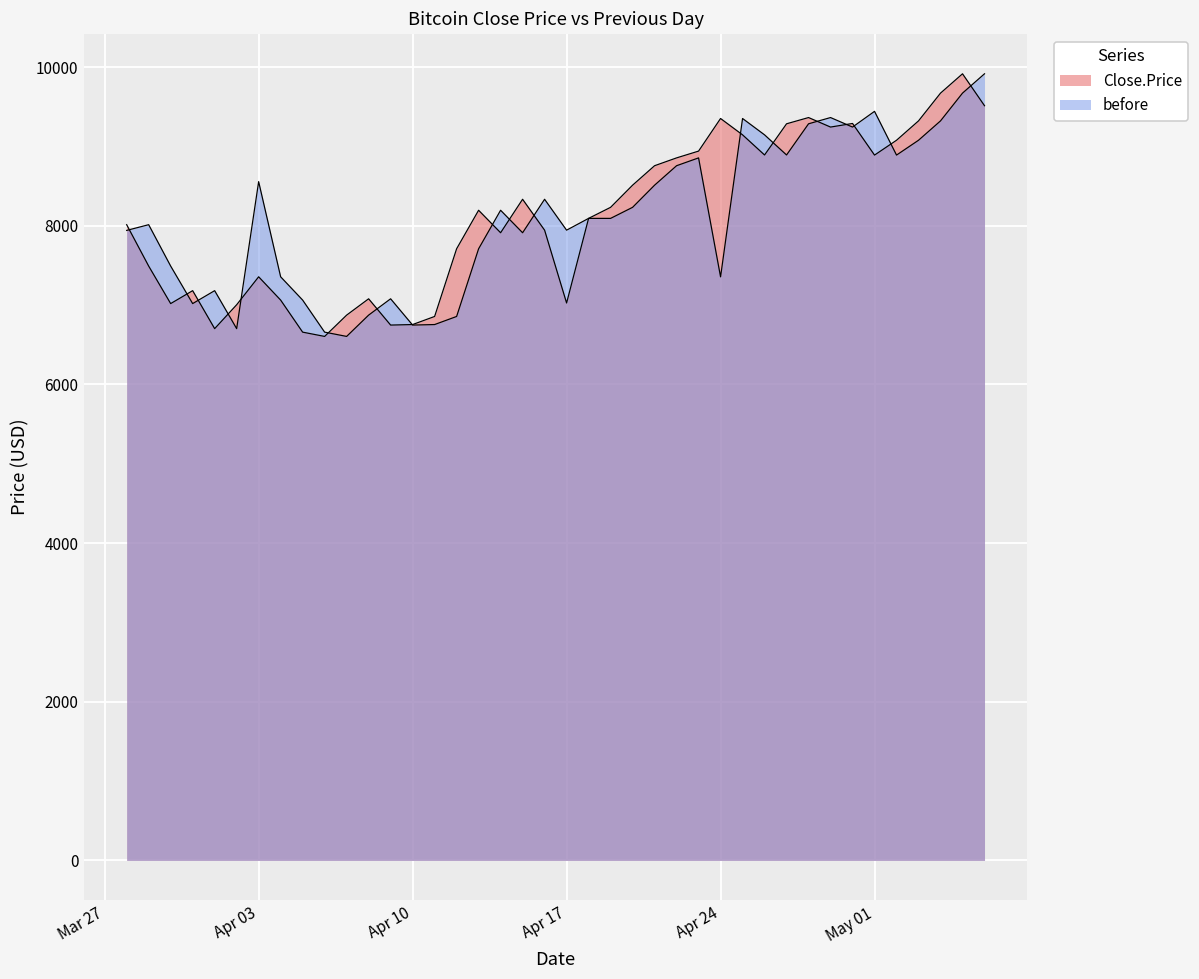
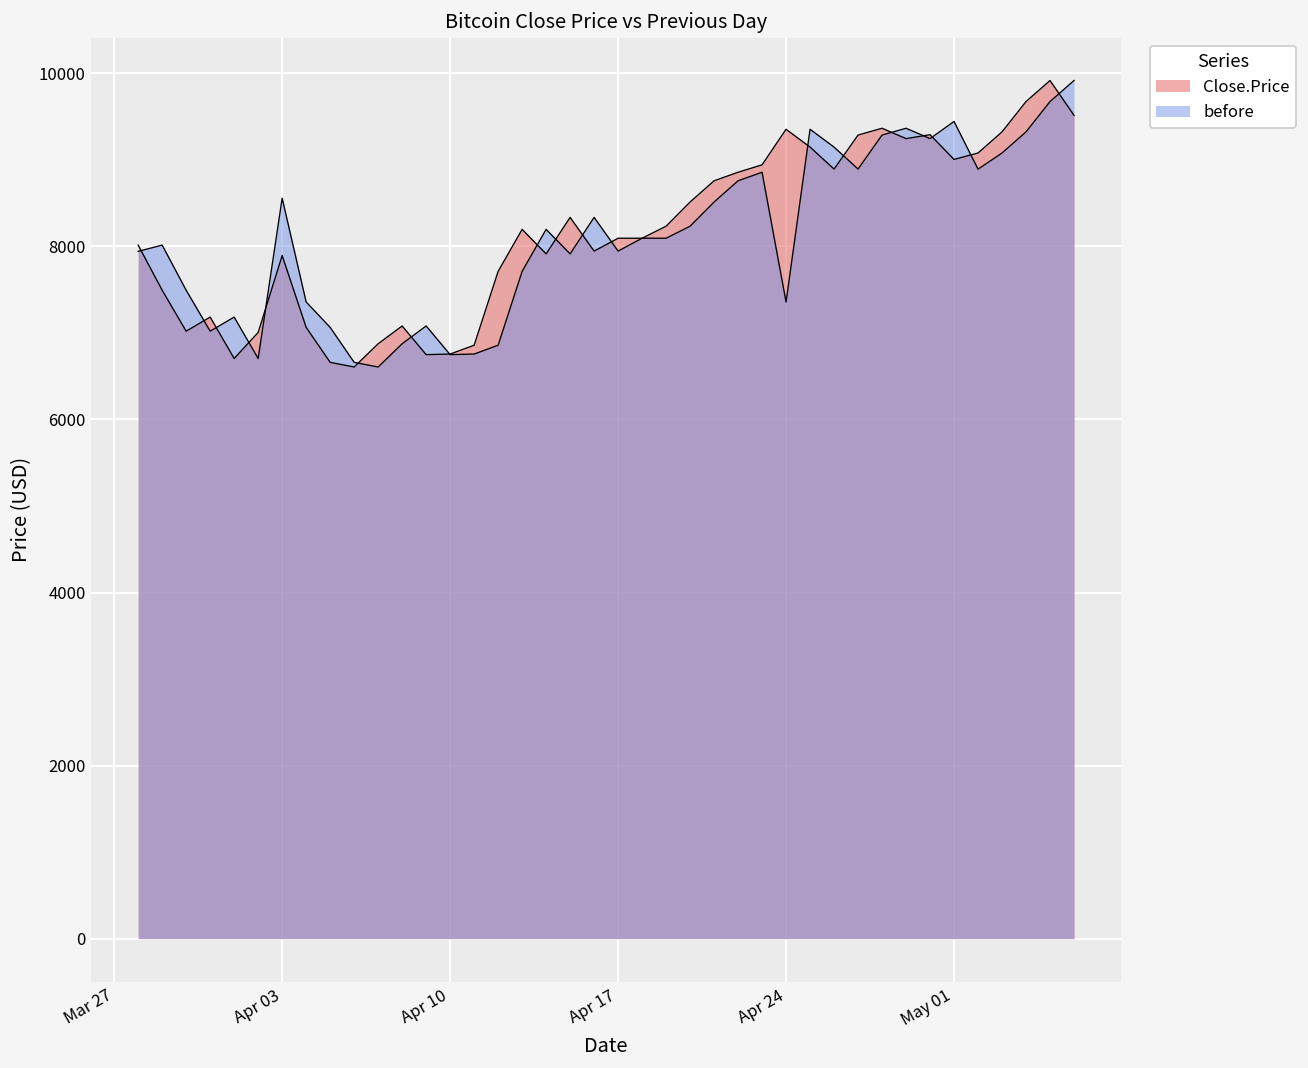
Close.Price, Apr 03: 7400 -> 7900
Close.Price, Apr 17: 7000 -> 8100
Close.Price, May 01: 8900 -> 9000
